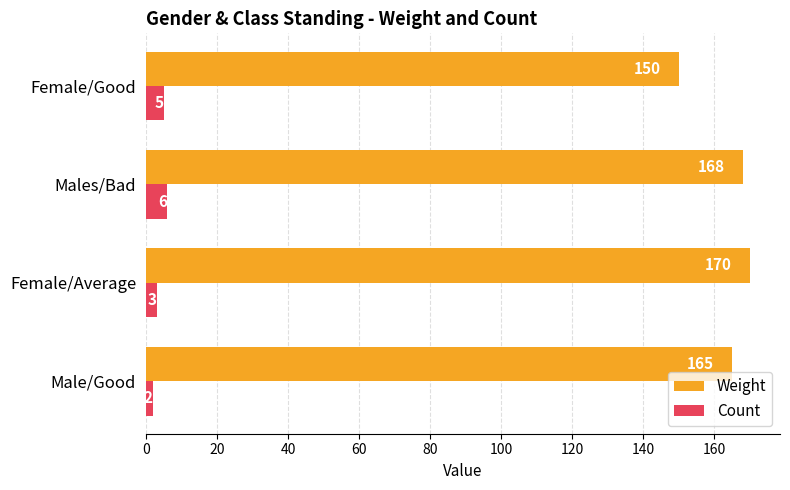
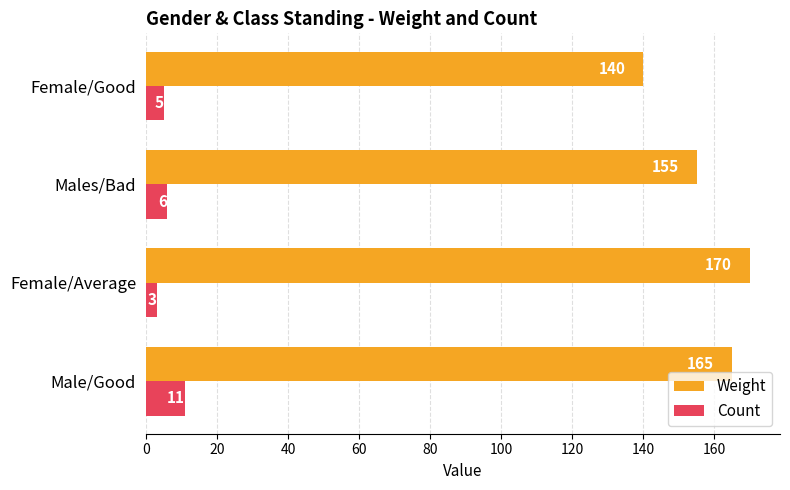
Weight, Female/Good: 150 -> 140
Weight, Males/Bad: 168 -> 155
Count, Male/Good: 2 -> 11
